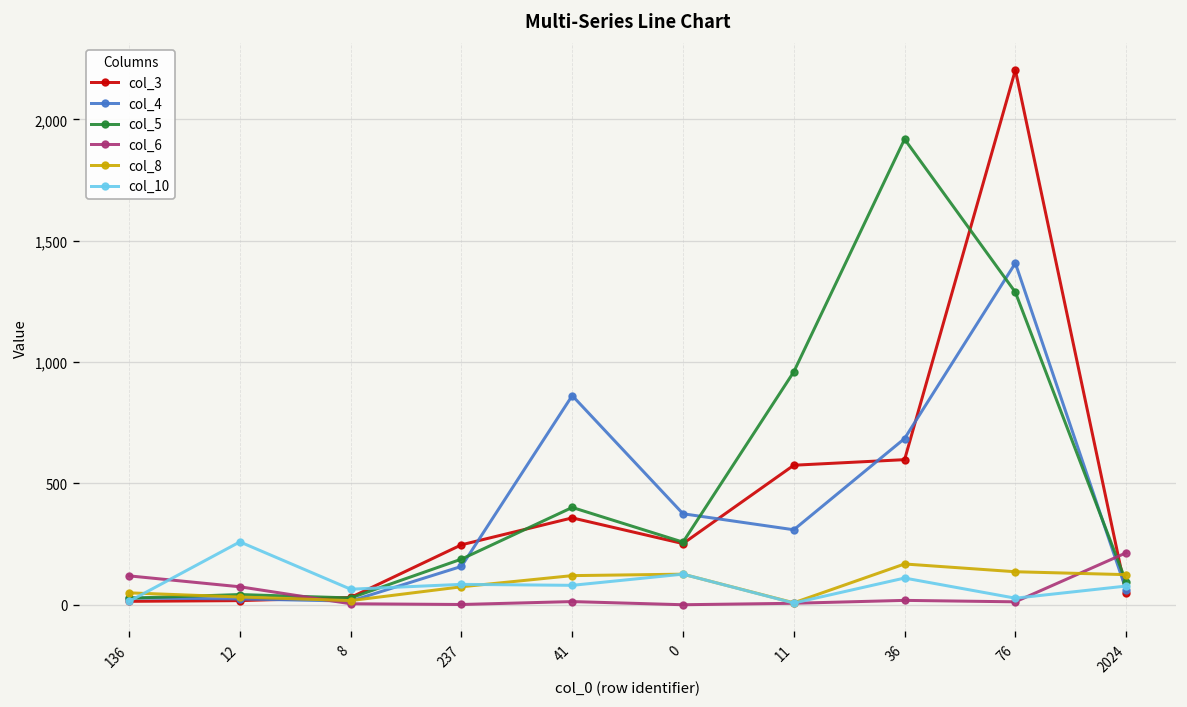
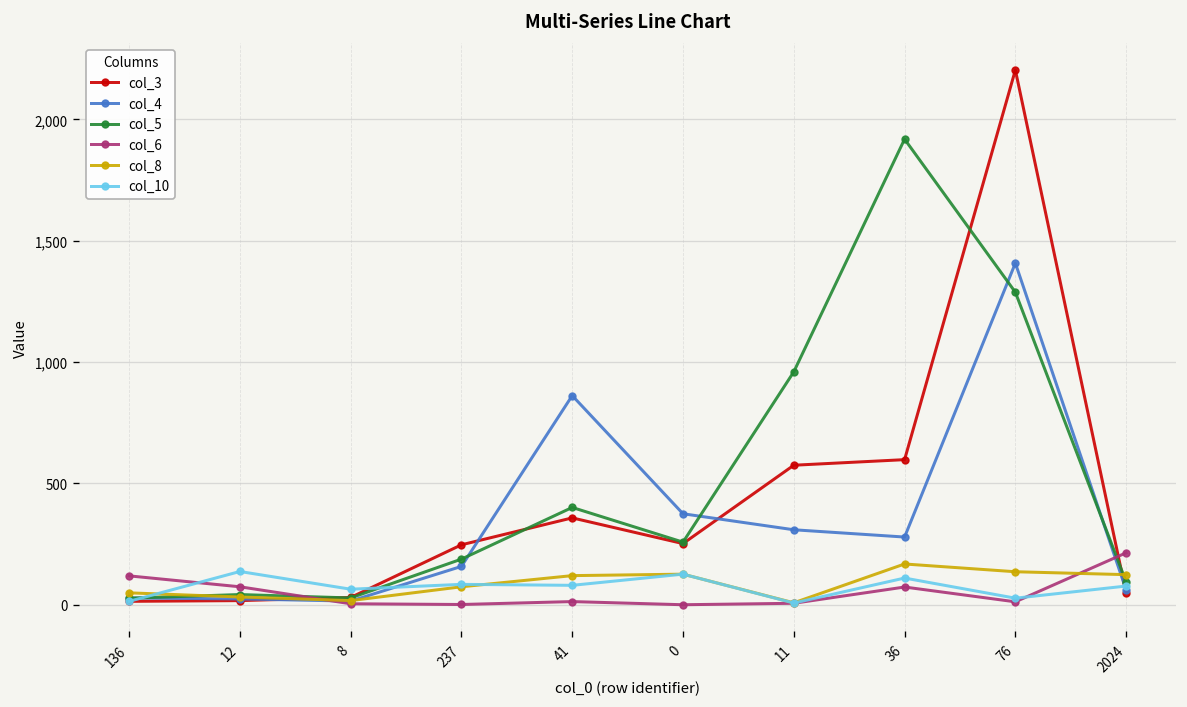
col_10, 12: 260 -> 140
col_4, 36: 690 -> 280
col_6, 36: 20 -> 70
